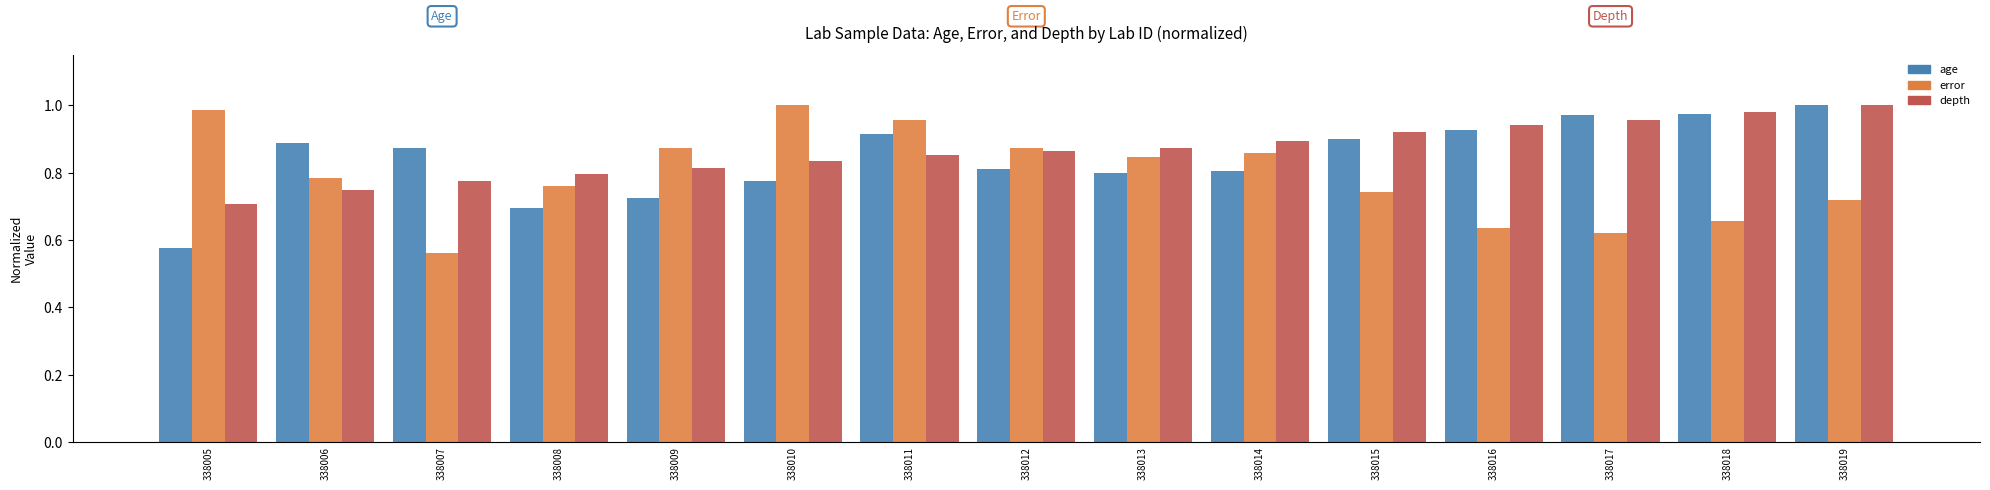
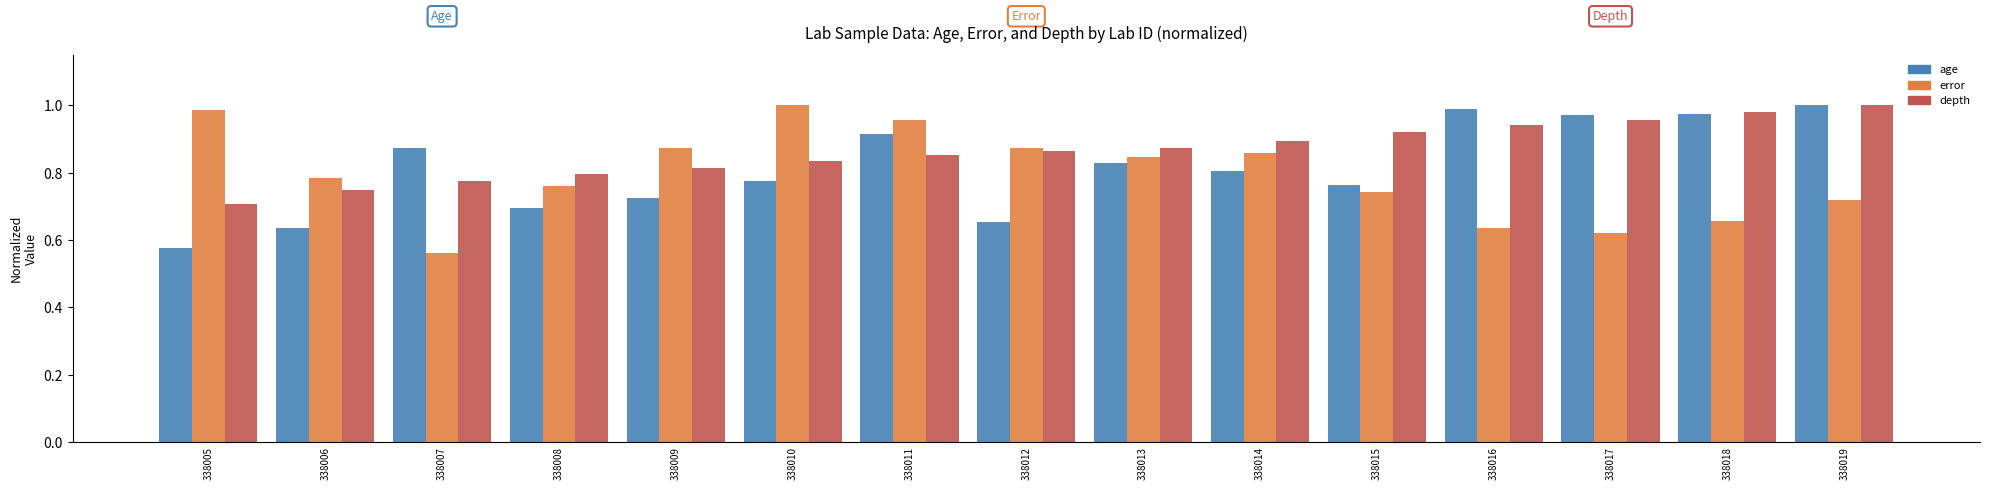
age, 338006: 0.89 -> 0.64
age, 338012: 0.81 -> 0.65
age, 338013: 0.80 -> 0.83
age, 338015: 0.90 -> 0.77
age, 338016: 0.93 -> 0.99
